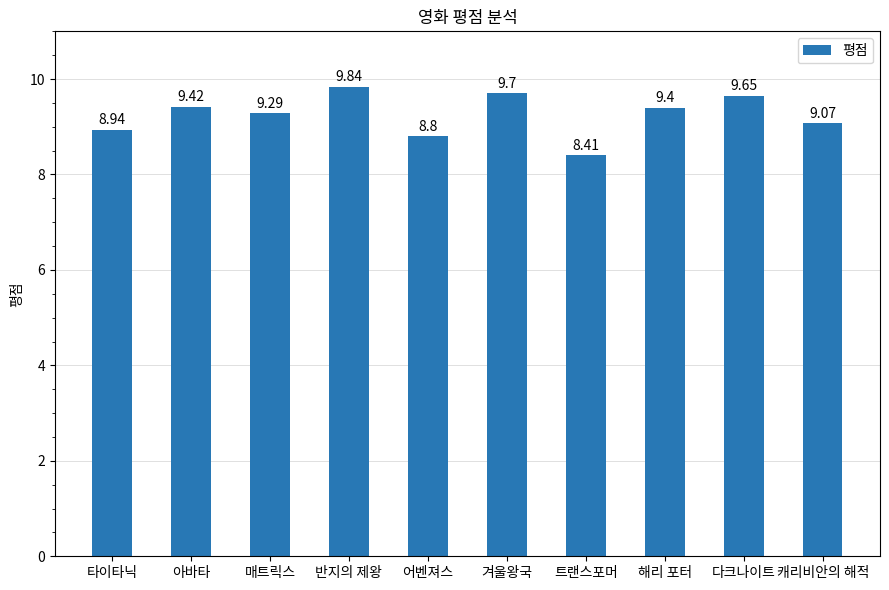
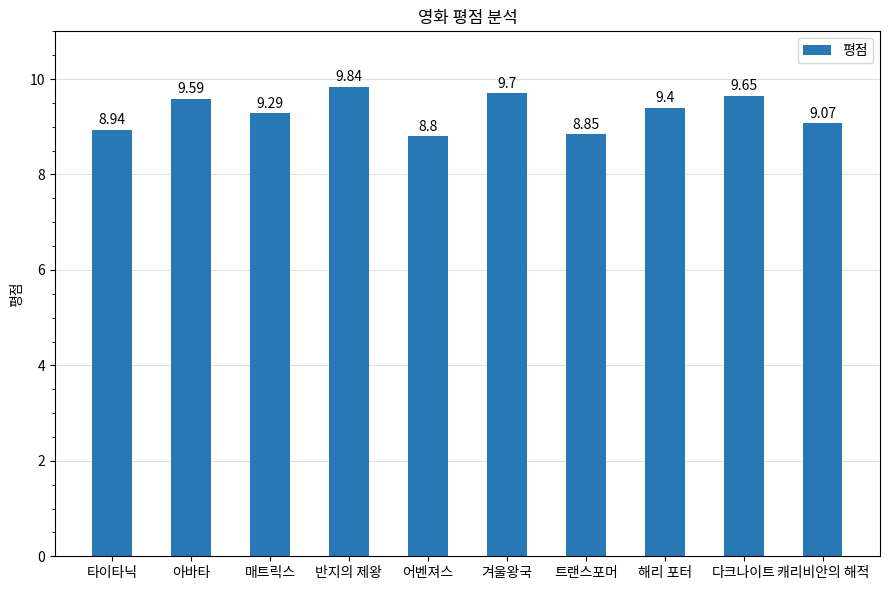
아바타: 9.42 -> 9.59
트랜스포머: 8.41 -> 8.85
